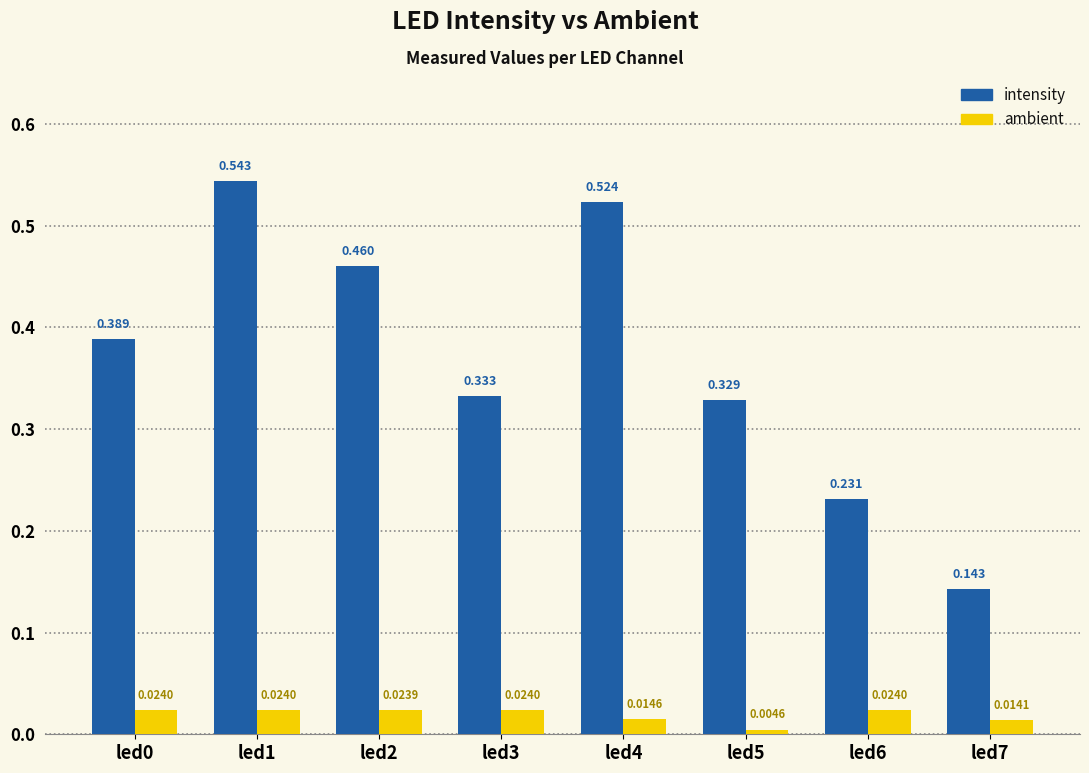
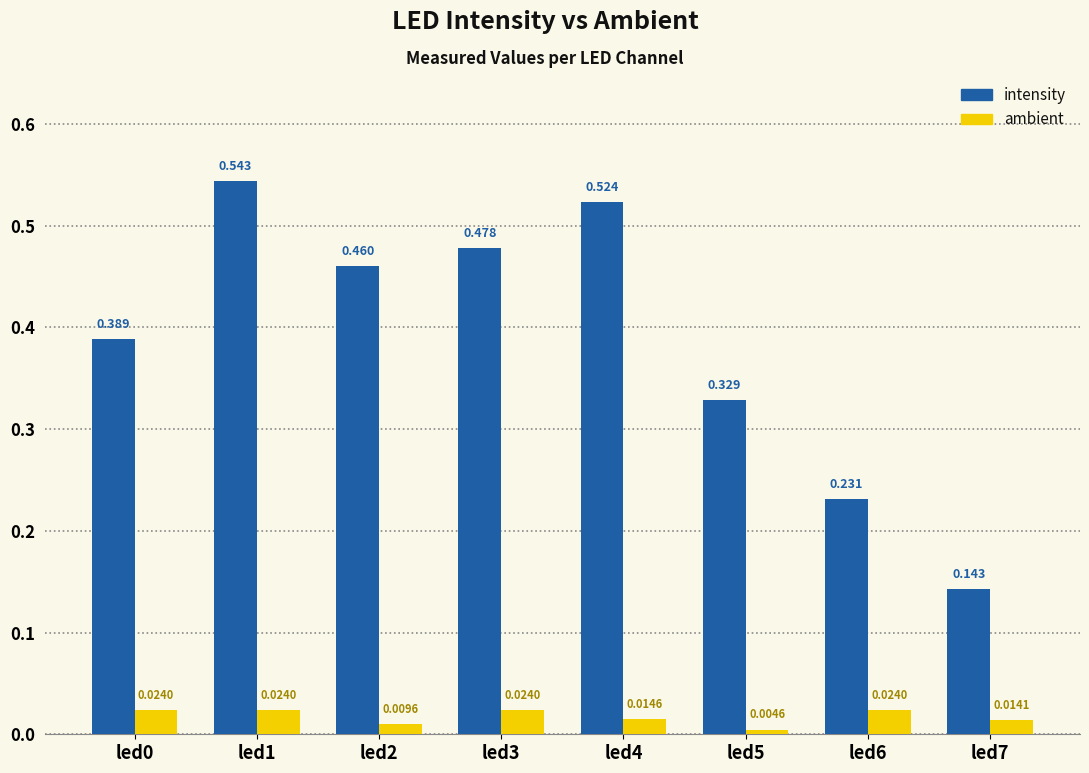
ambient, led2: 0.0239 -> 0.0096
intensity, led3: 0.333 -> 0.478
